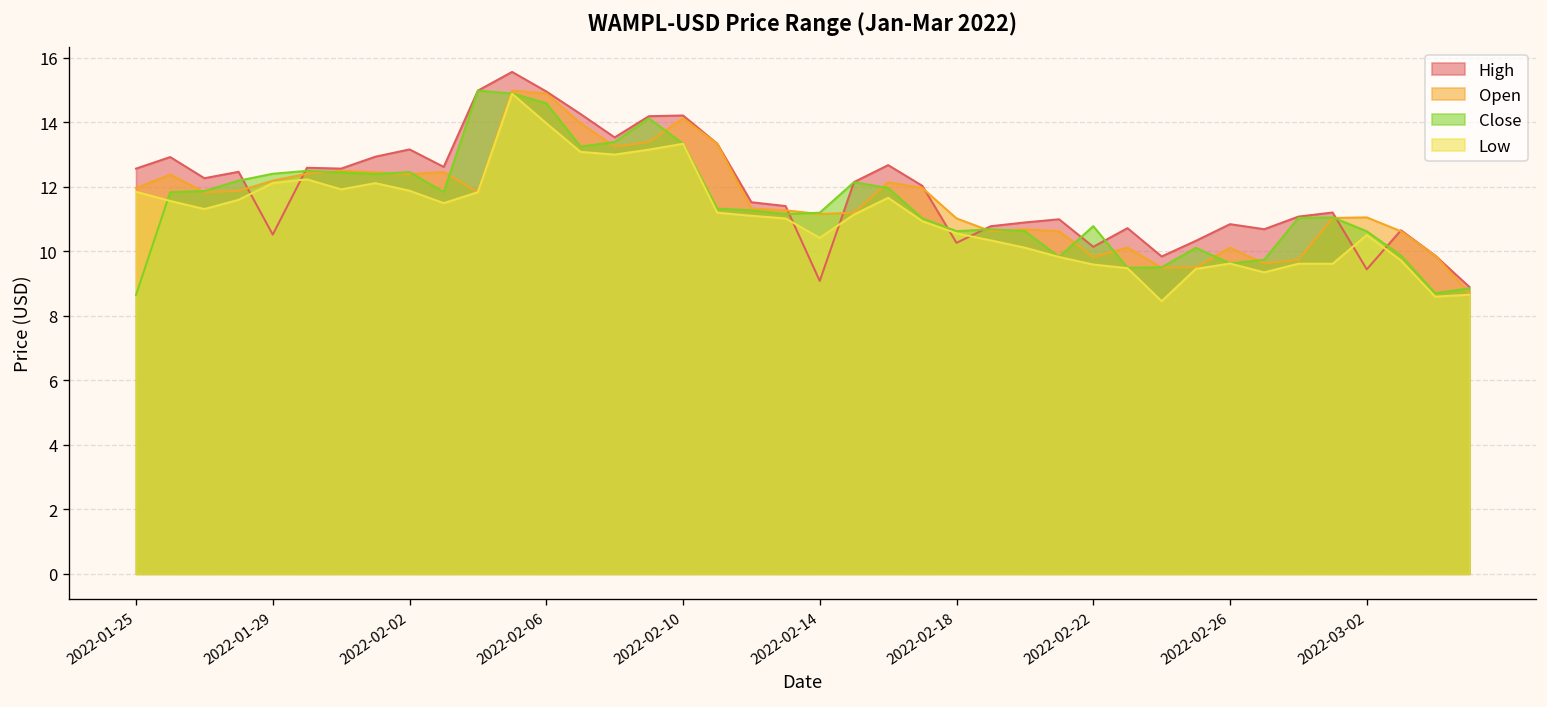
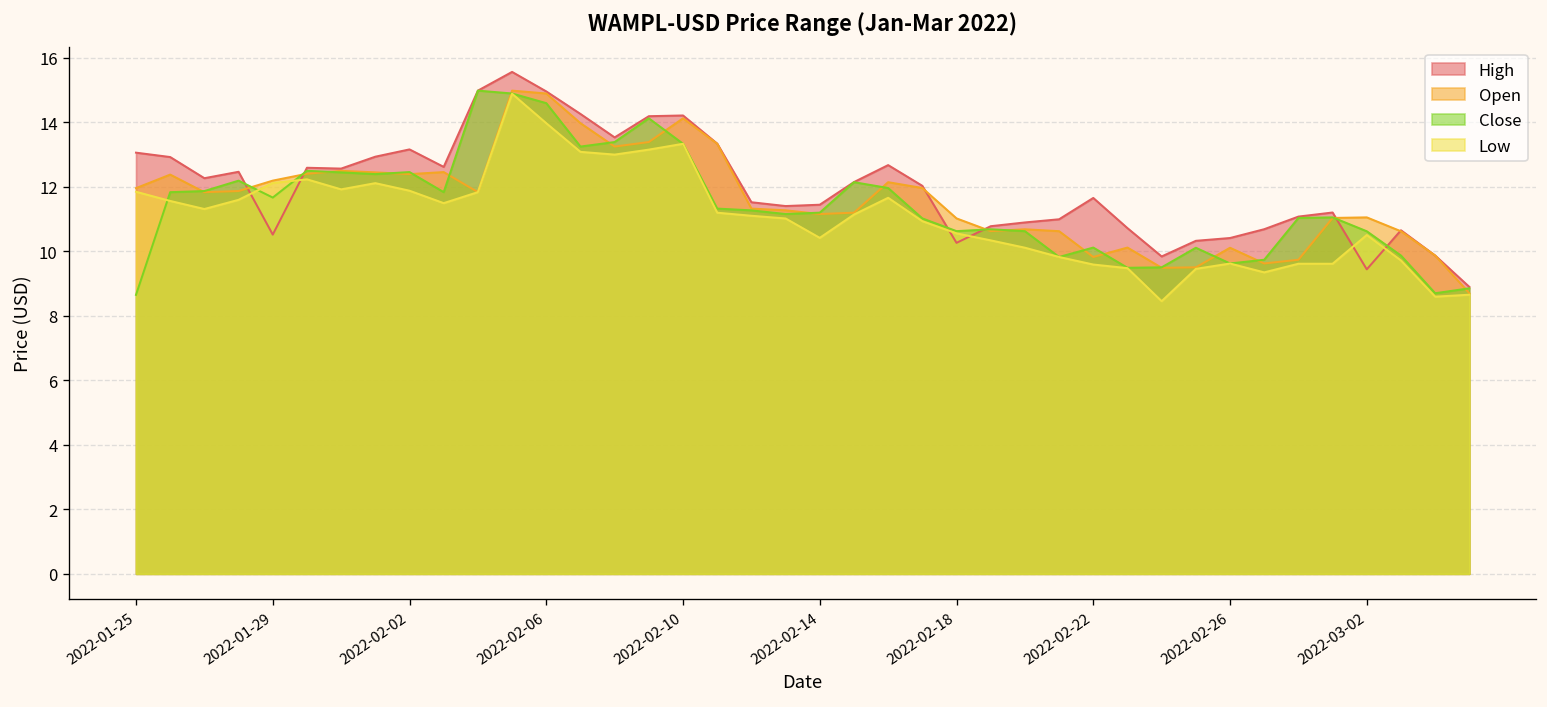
High, 2022-01-25: 12.6 -> 13.1
Close, 2022-01-29: 12.4 -> 11.7
High, 2022-02-14: 9.1 -> 11.4
High, 2022-02-22: 10.1 -> 11.7
Close, 2022-02-22: 10.8 -> 10.1
High, 2022-02-26: 10.8 -> 10.4
